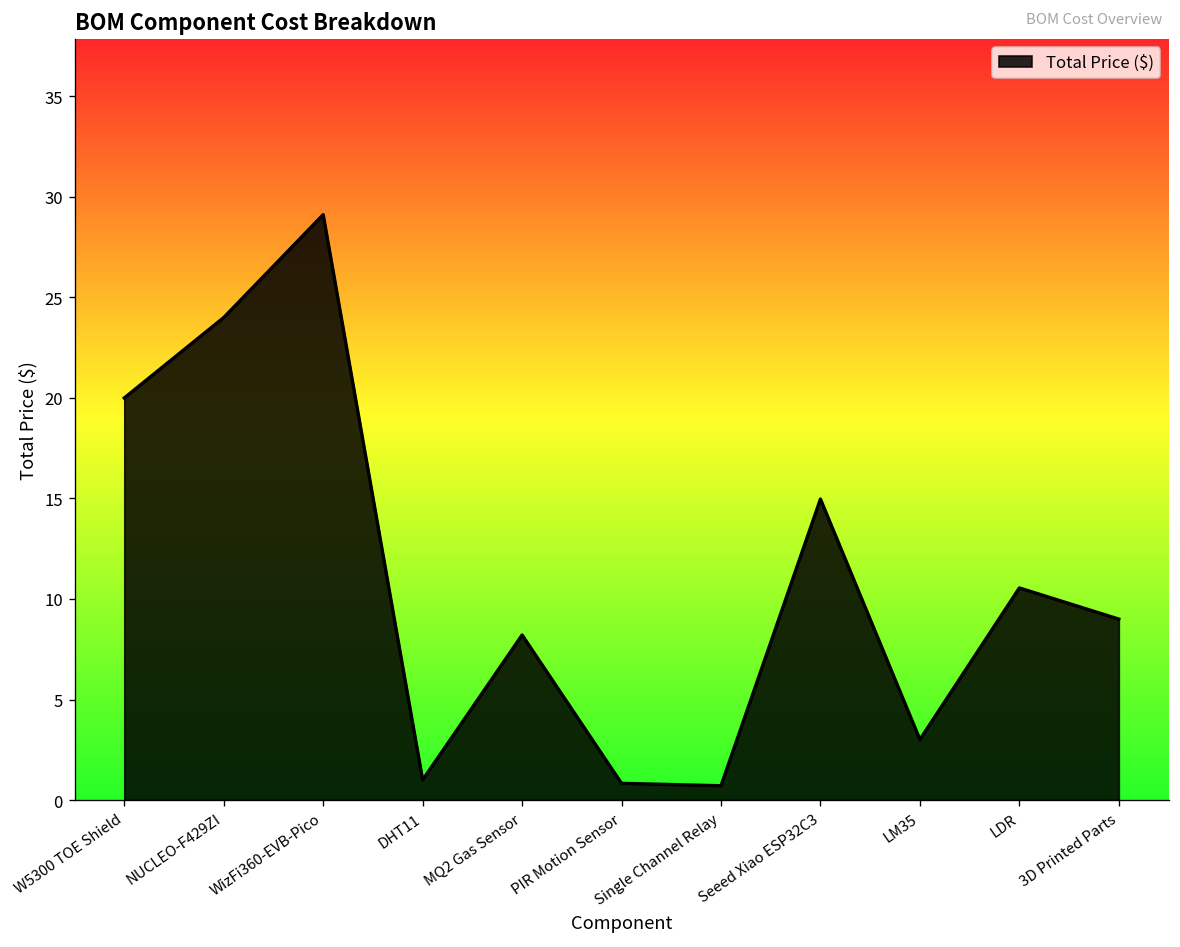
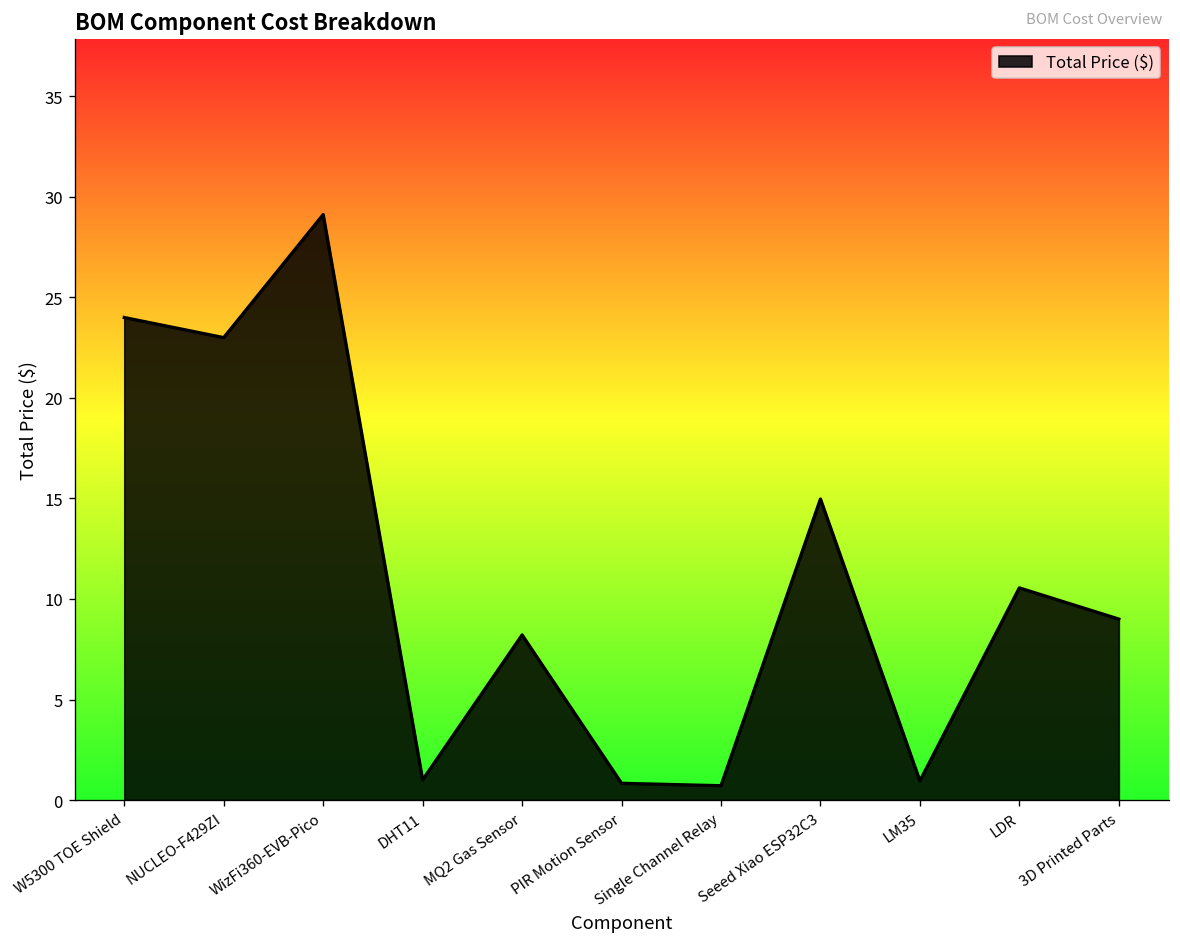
W5300 TOE Shield: 20 -> 24
NUCLEO-F429ZI: 24 -> 23
LM35: 3.0 -> 1.0
